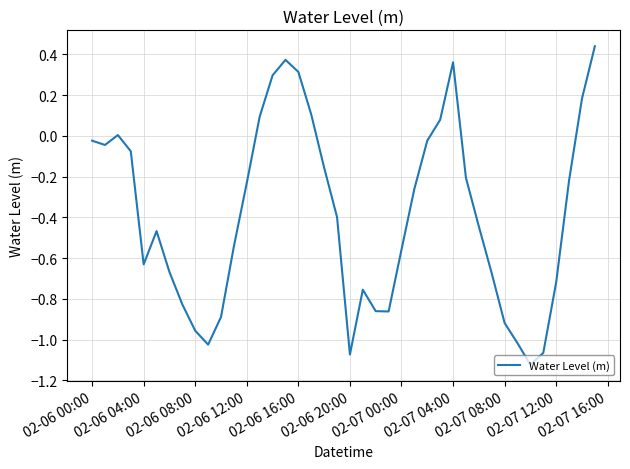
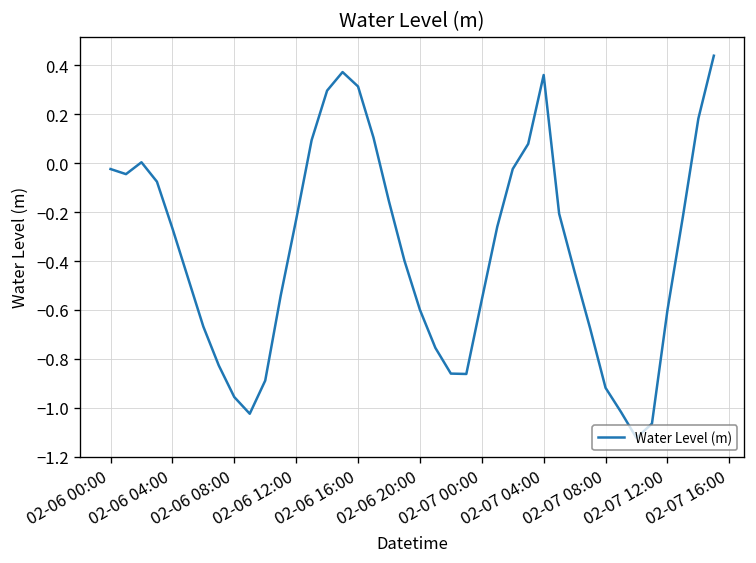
02-06 04:00: -0.63 -> -0.27
02-06 20:00: -1.07 -> -0.60
02-07 12:00: -0.72 -> -0.60
